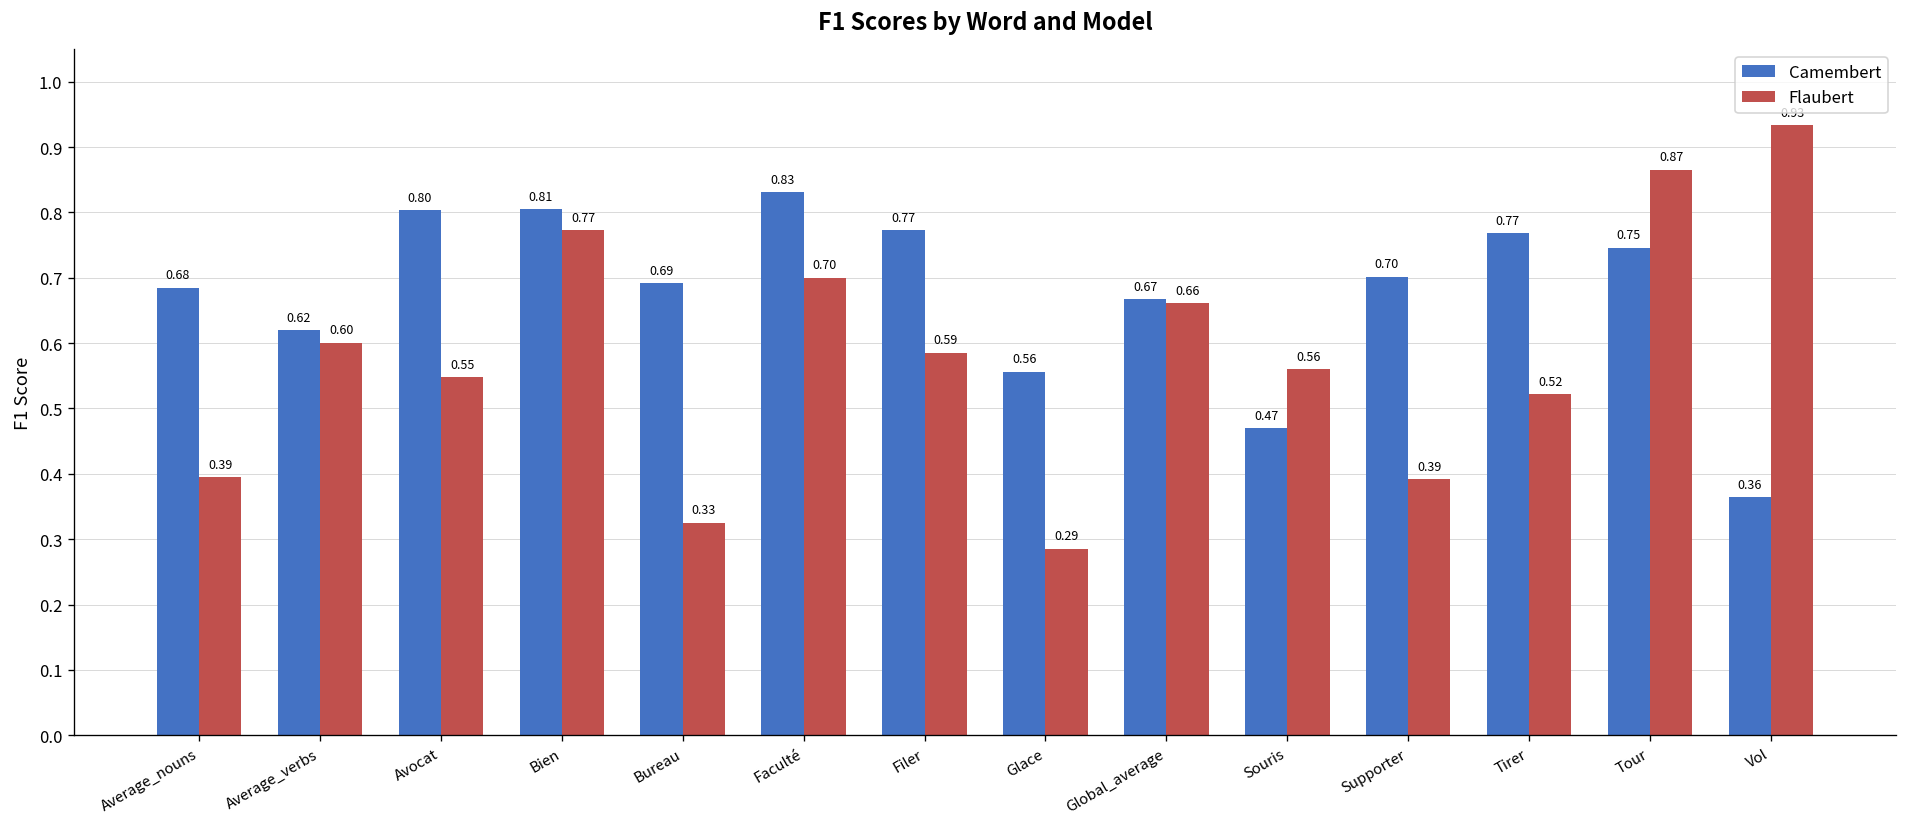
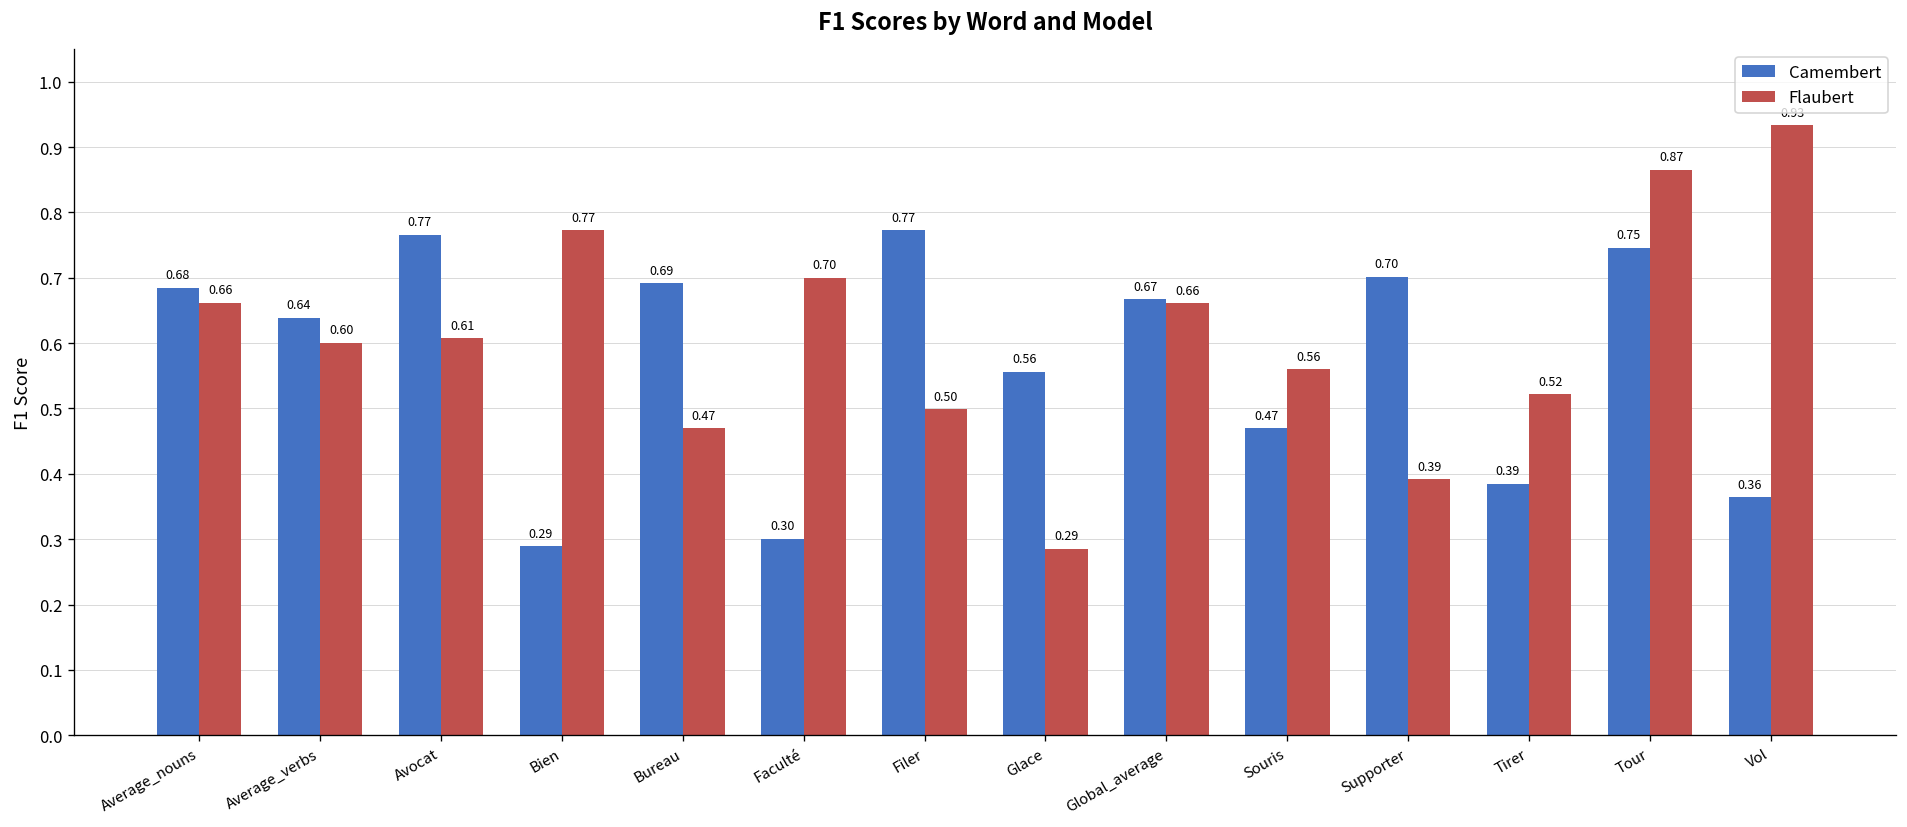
Flaubert, Average_nouns: 0.39 -> 0.66
Camembert, Average_verbs: 0.62 -> 0.64
Camembert, Avocat: 0.80 -> 0.77
Flaubert, Avocat: 0.55 -> 0.61
Camembert, Bien: 0.81 -> 0.29
Flaubert, Bureau: 0.33 -> 0.47
Camembert, Faculté: 0.83 -> 0.30
Flaubert, Filer: 0.59 -> 0.50
Camembert, Tirer: 0.77 -> 0.39
